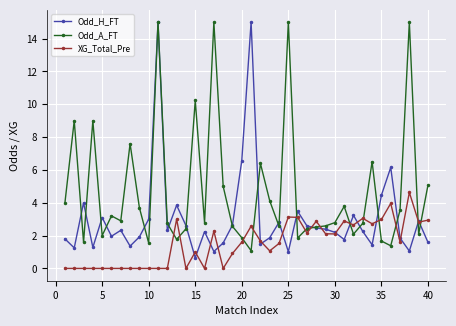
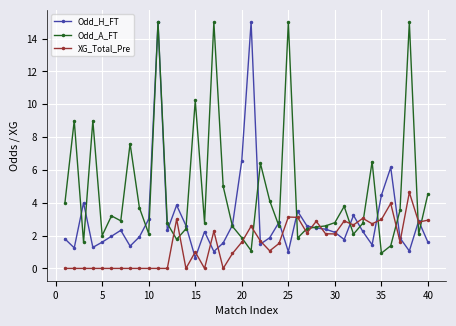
Odd_H_FT, 5: 3.1 -> 1.6
Odd_A_FT, 10: 1.5 -> 2.1
Odd_A_FT, 35: 1.7 -> 0.9
Odd_A_FT, 40: 5.1 -> 4.6
